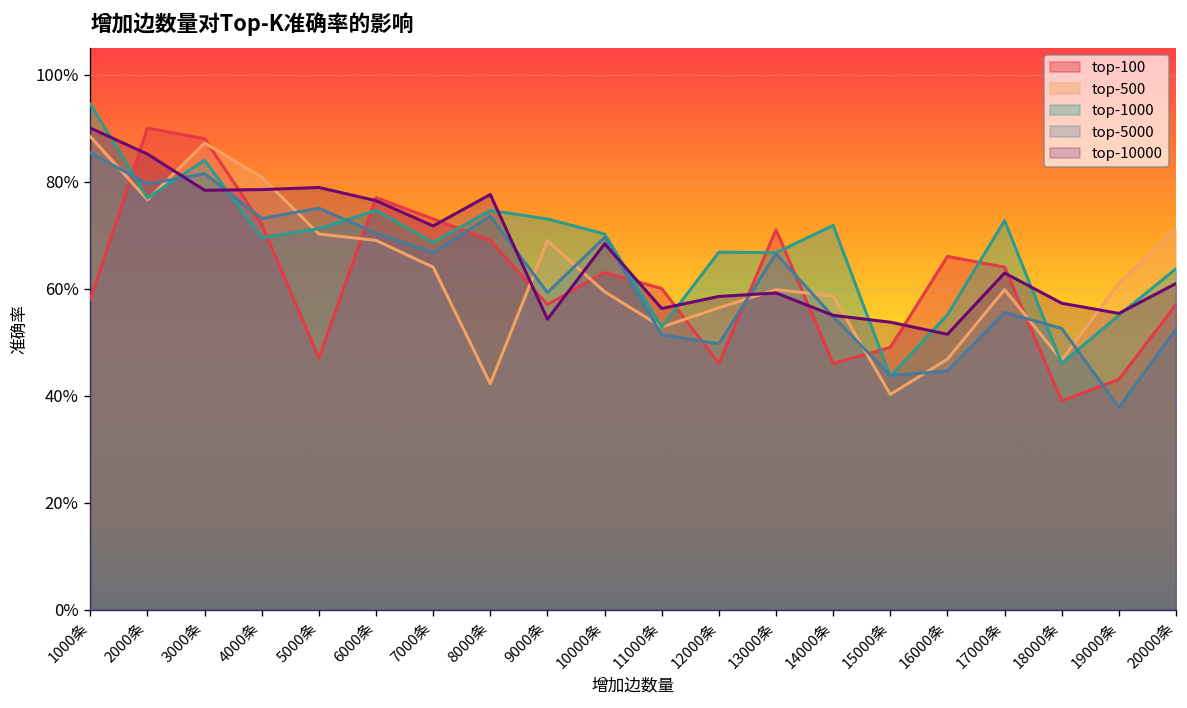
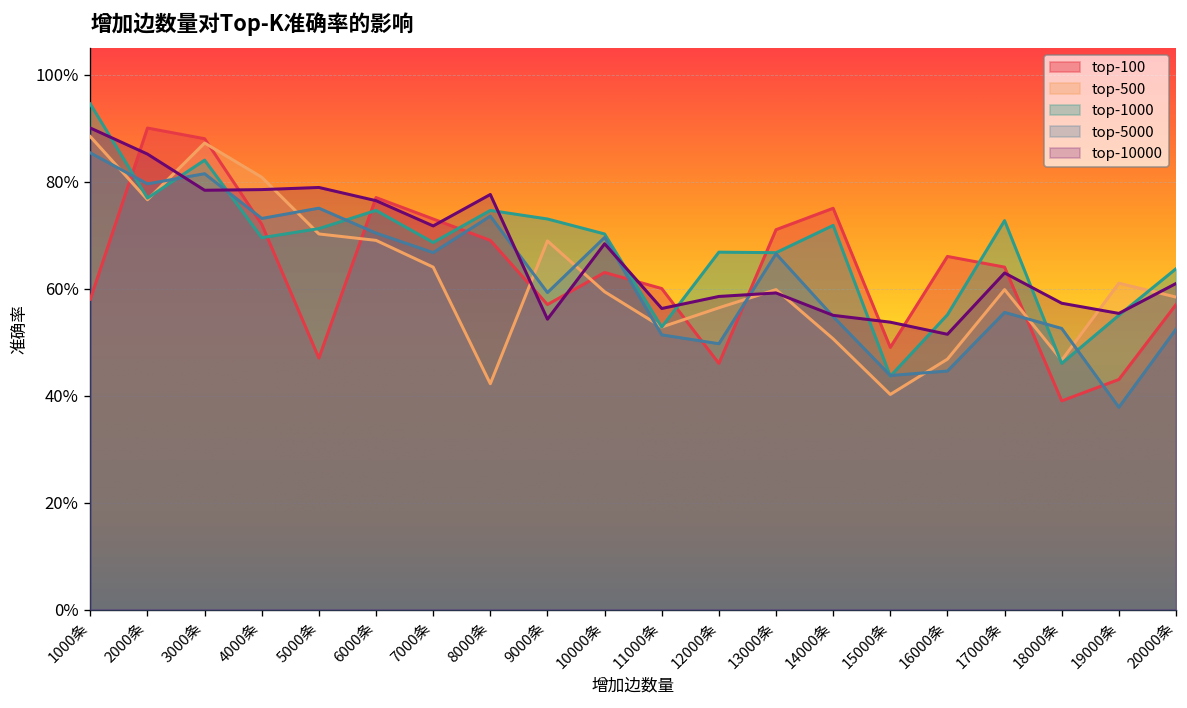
top-100, 14000条: 46% -> 75%
top-500, 14000条: 59% -> 51%
top-500, 20000条: 71% -> 58%
